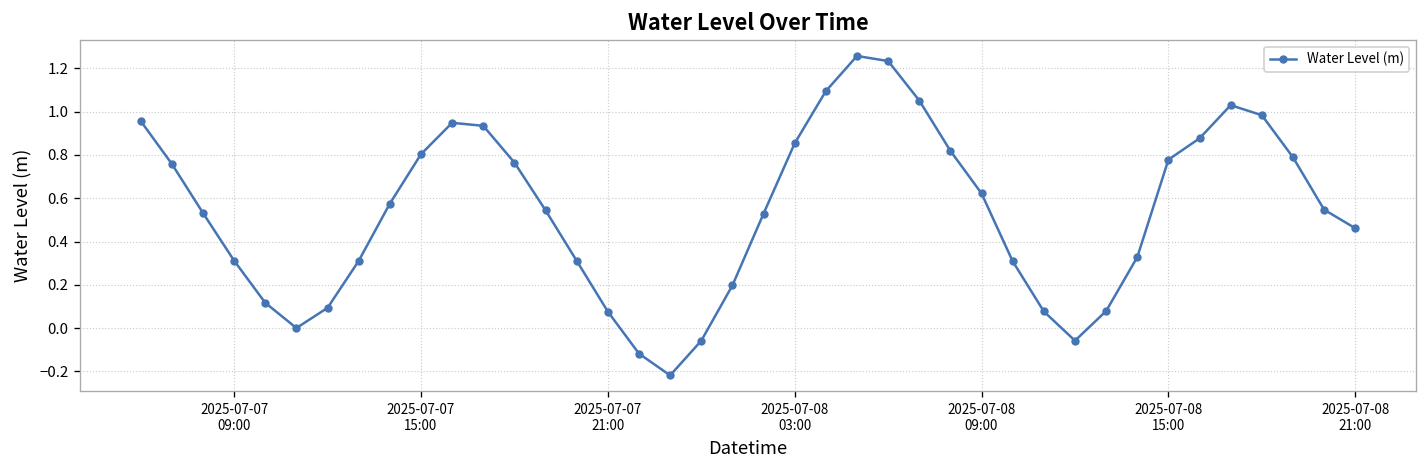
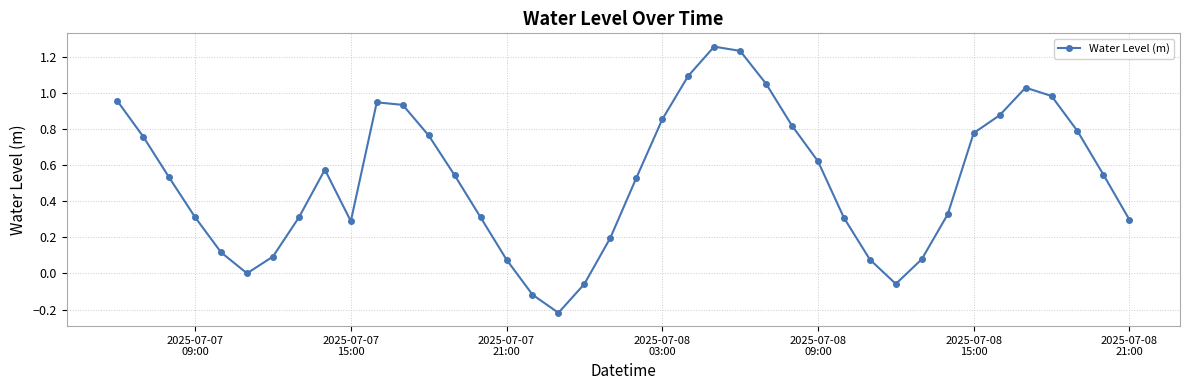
2025-07-07 15:00: 0.80 -> 0.29
2025-07-08 21:00: 0.46 -> 0.30
